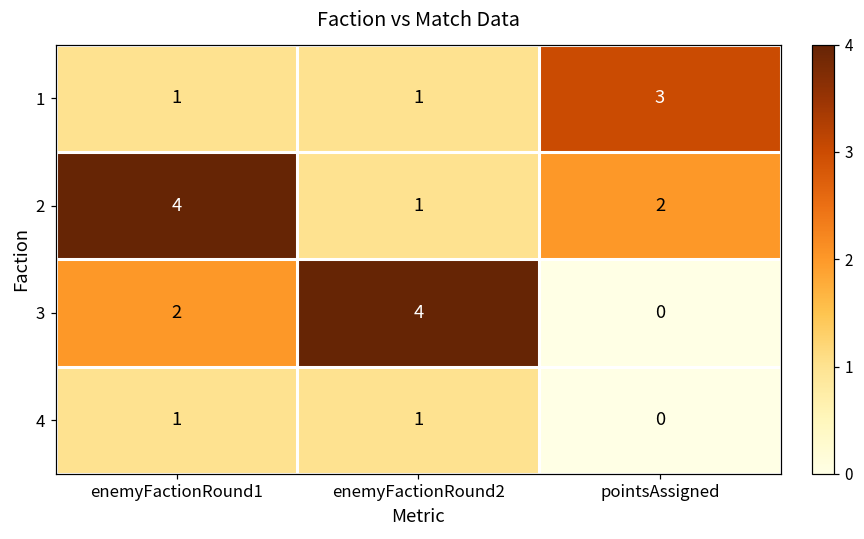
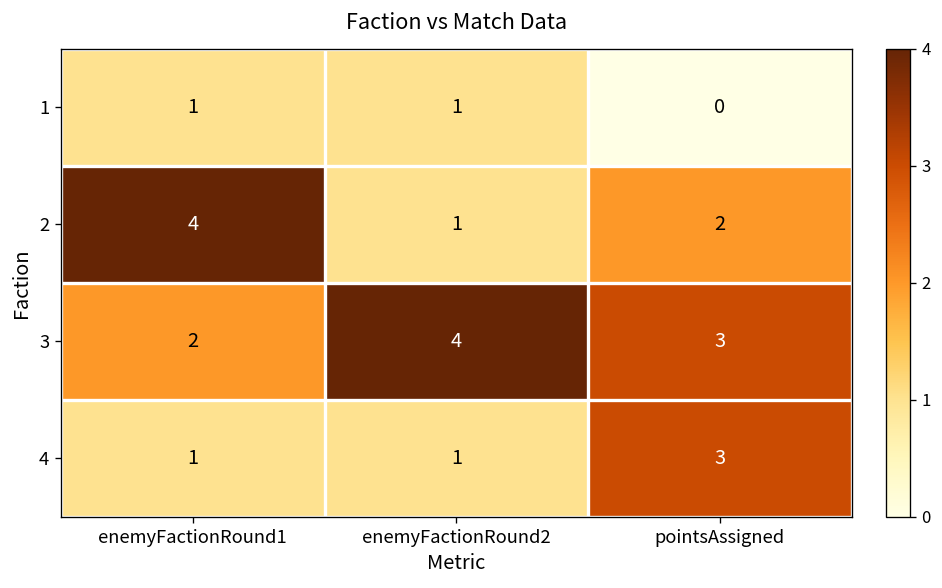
1, pointsAssigned: 3 -> 0
3, pointsAssigned: 0 -> 3
4, pointsAssigned: 0 -> 3
